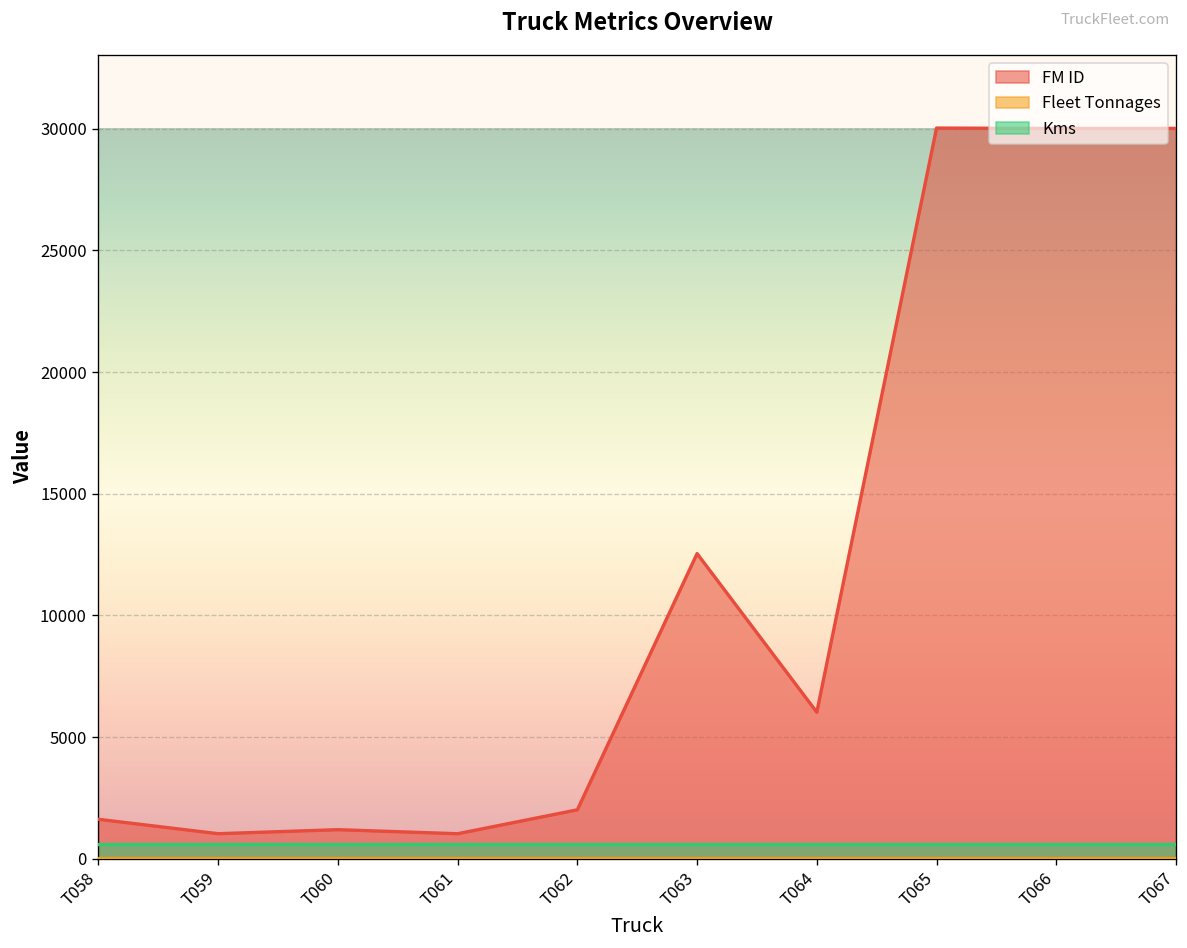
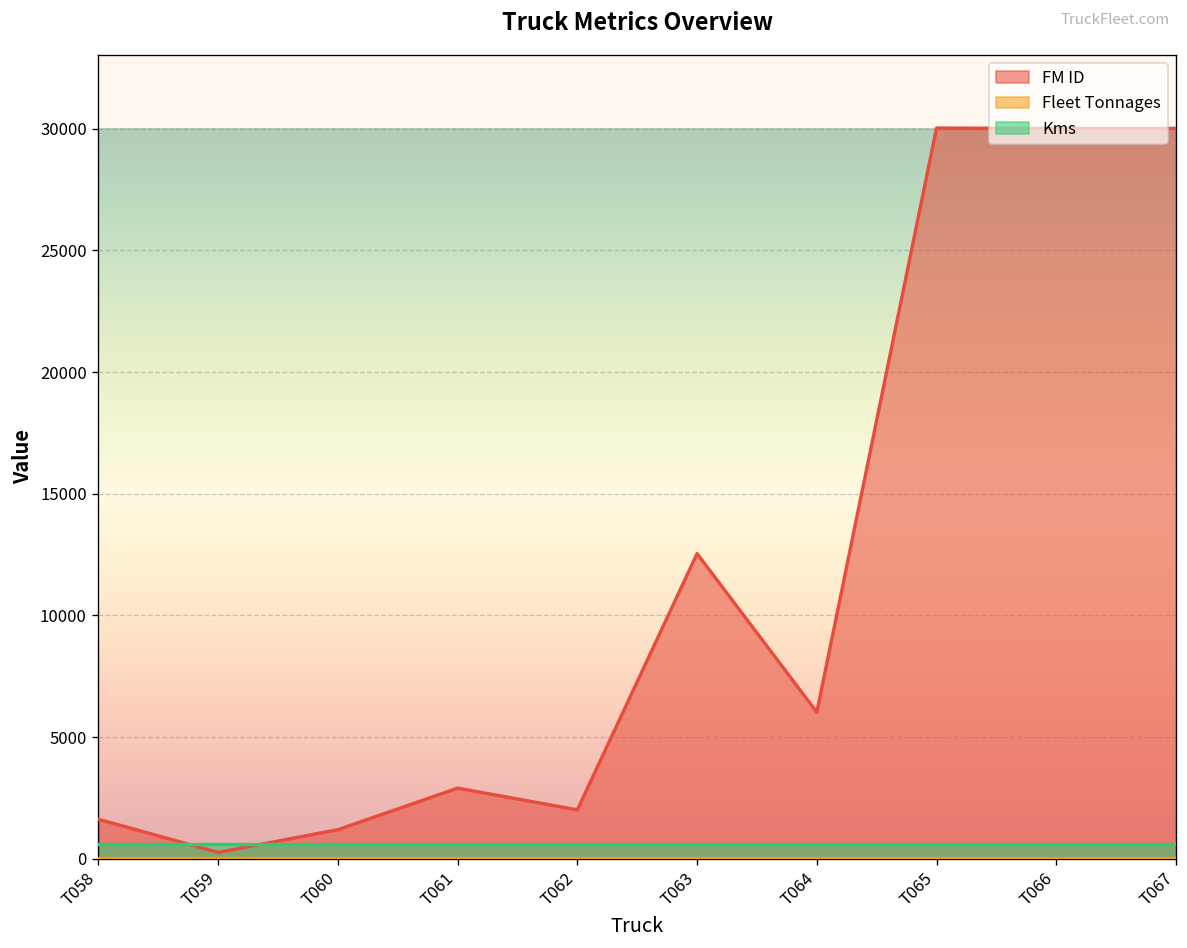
FM ID, T059: 1000 -> 300
FM ID, T061: 1000 -> 2900
